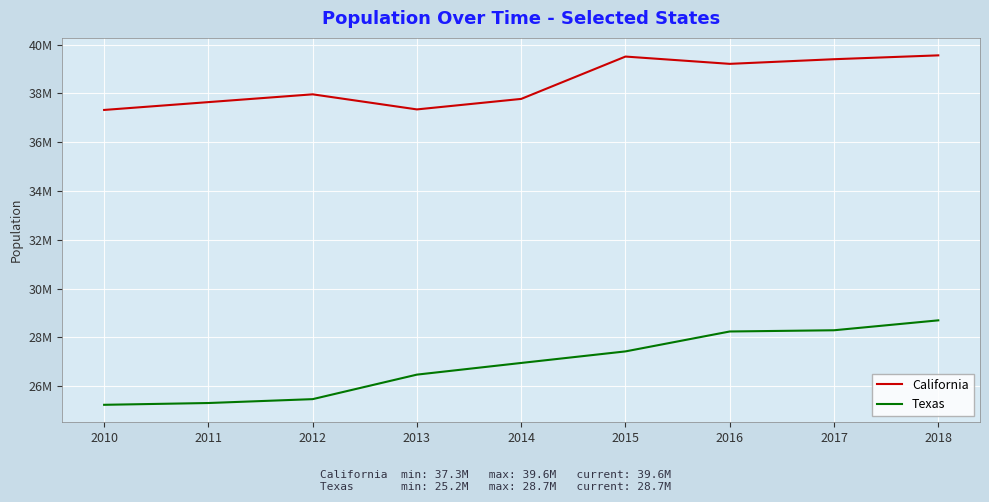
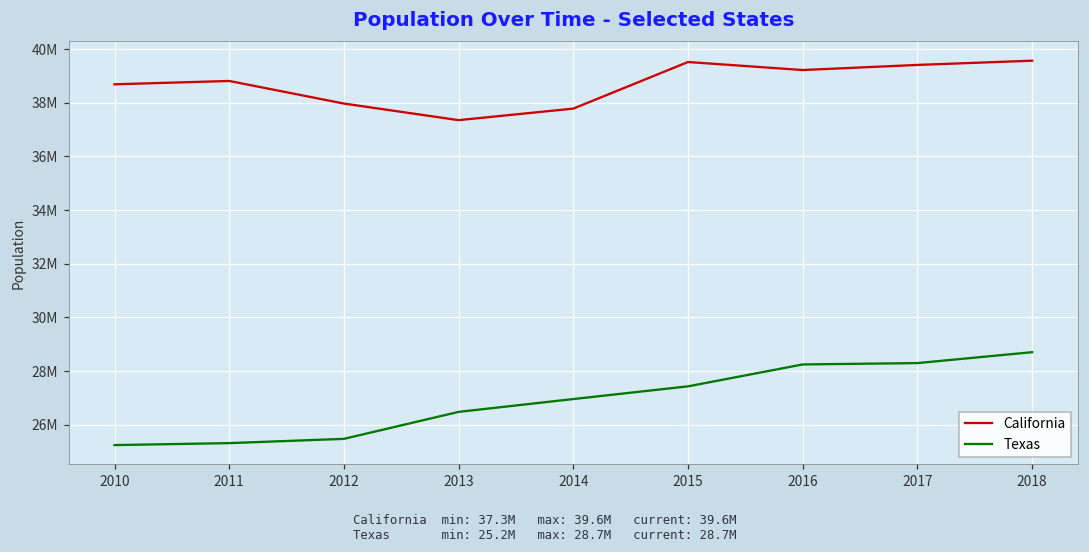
California, 2010: 37300000 -> 38700000
California, 2011: 37600000 -> 38800000
